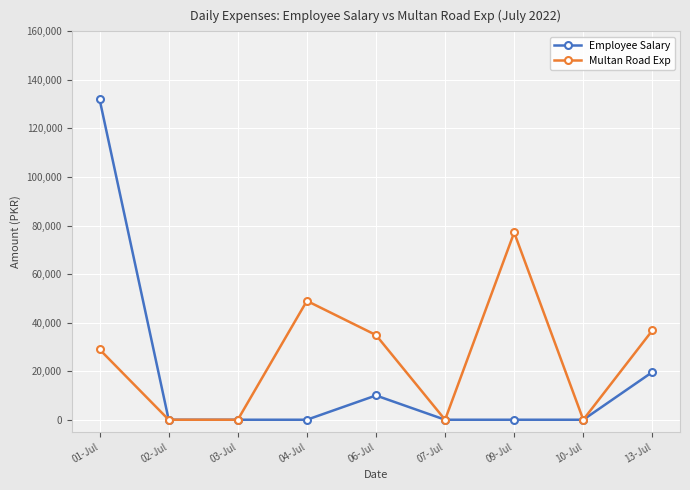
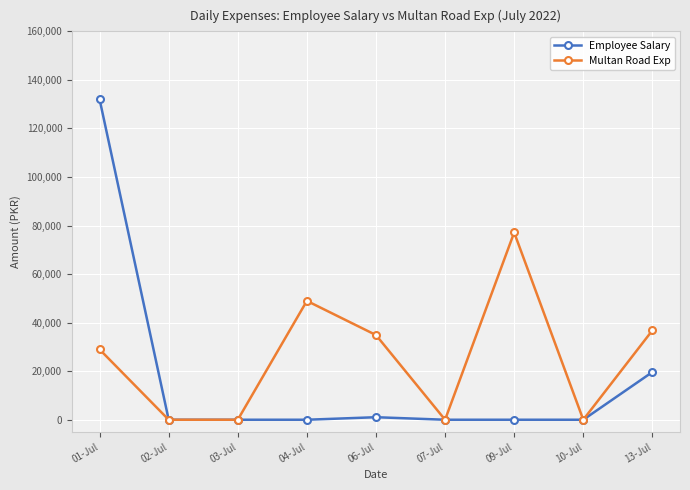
Employee Salary, 06-Jul: 10,000 -> 1,000
